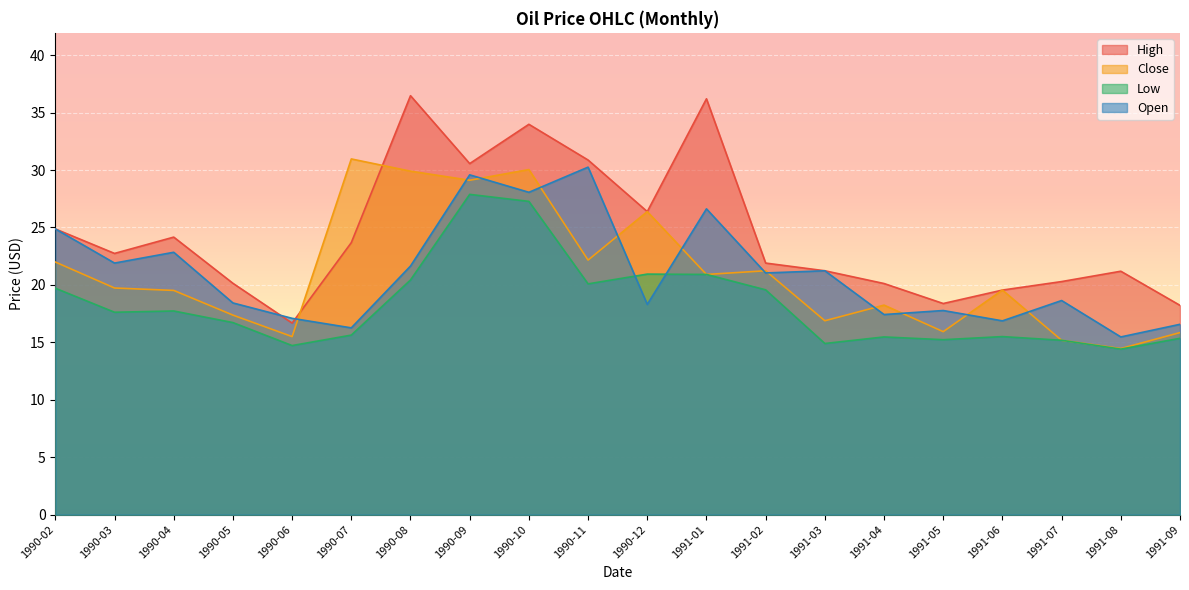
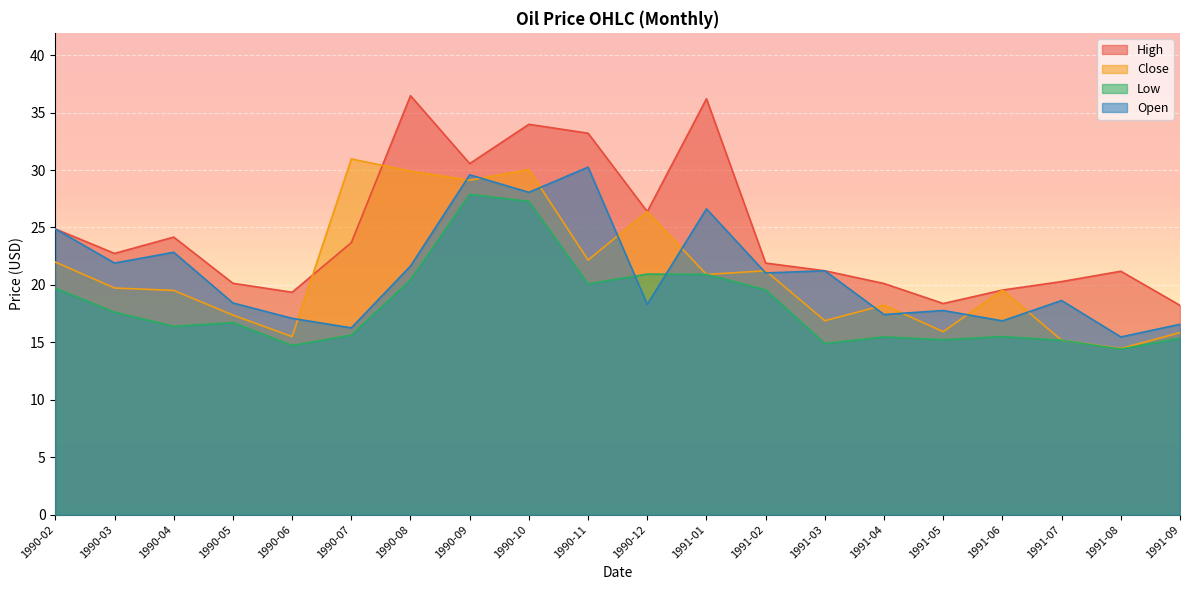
Low, 1990-04: 17.7 -> 16.4
High, 1990-06: 16.7 -> 19.4
High, 1990-11: 30.9 -> 33.2
